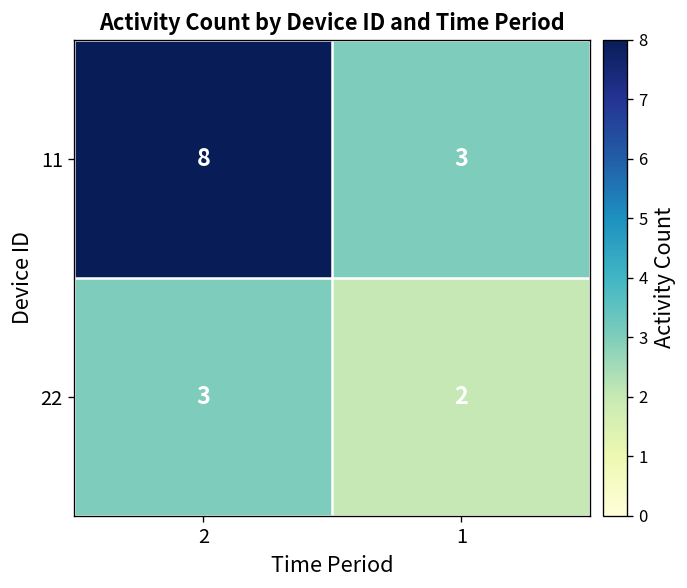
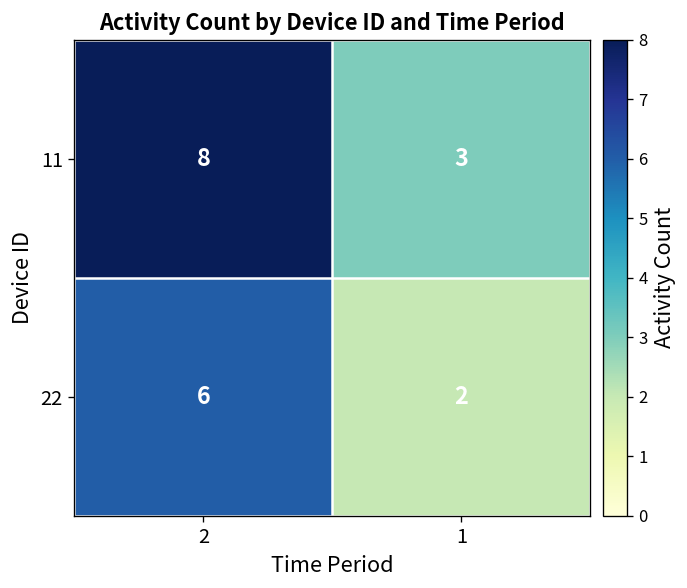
22, 2: 3 -> 6
